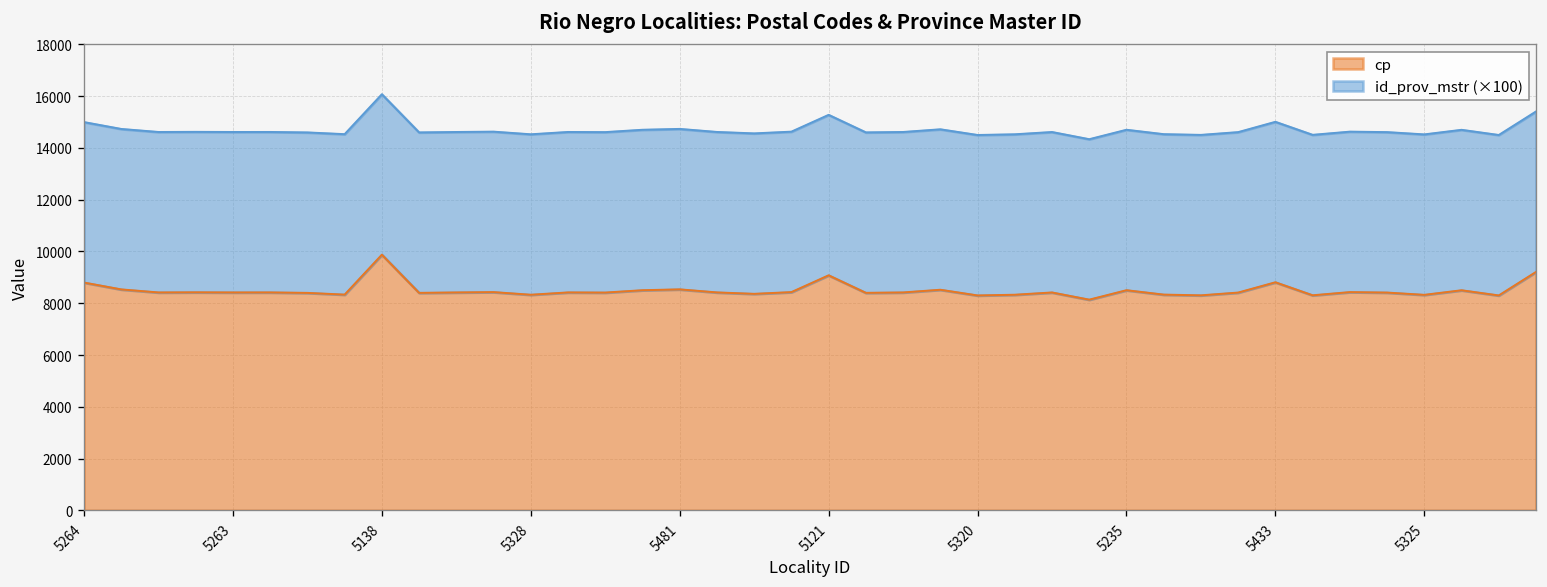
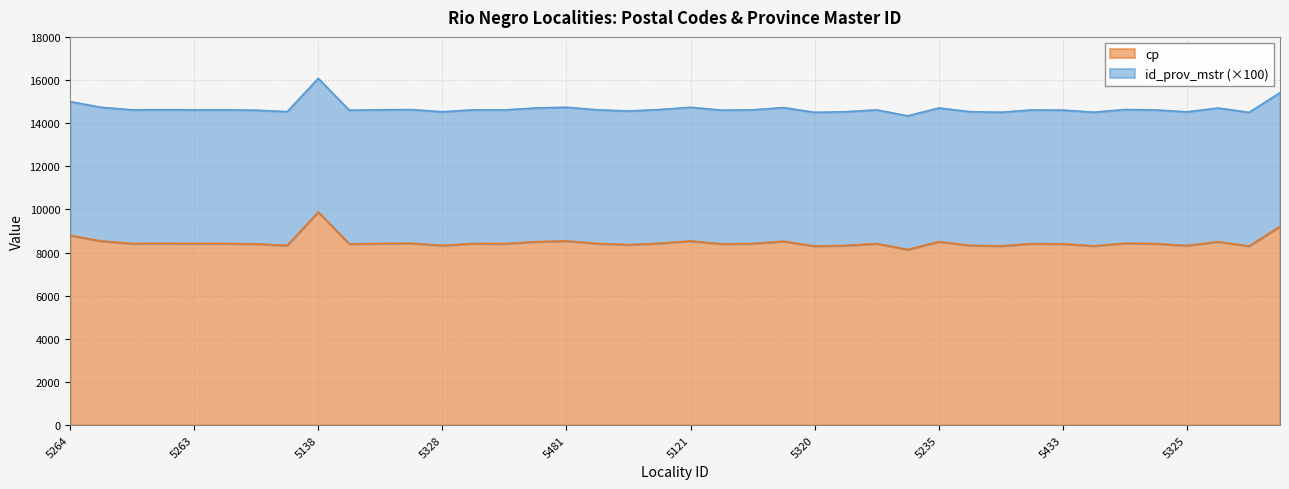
cp, 5121: 9100 -> 8500
cp, 5433: 8800 -> 8400
